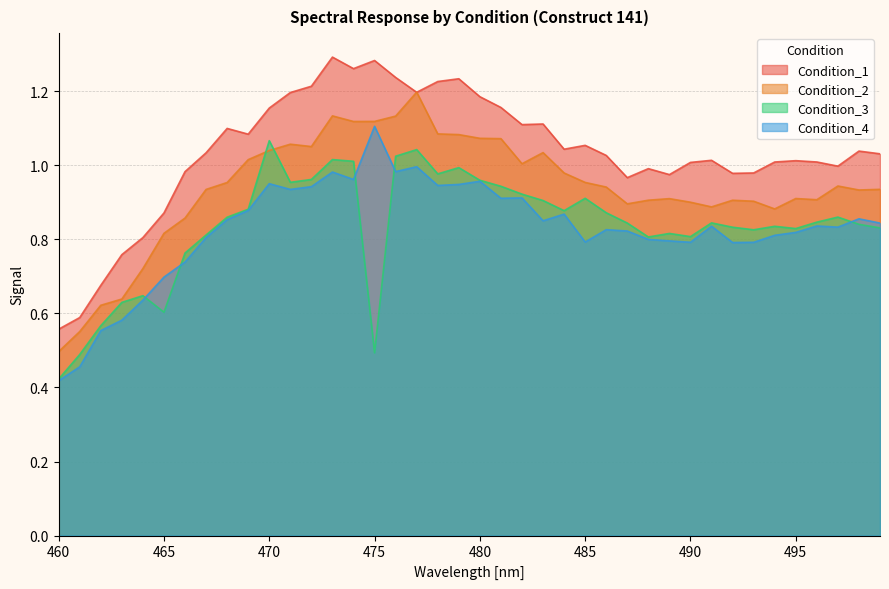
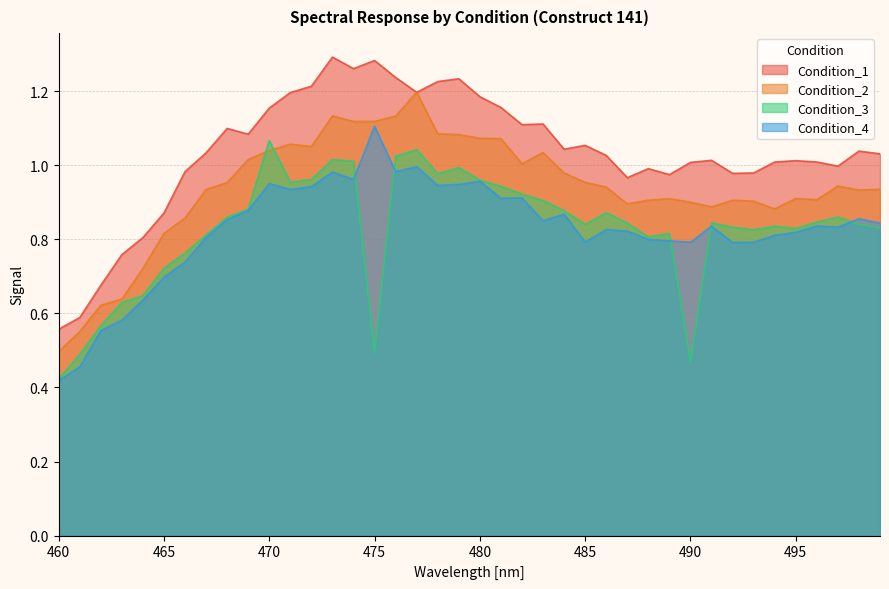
Condition_3, 465: 0.60 -> 0.72
Condition_3, 485: 0.91 -> 0.84
Condition_3, 490: 0.81 -> 0.47
